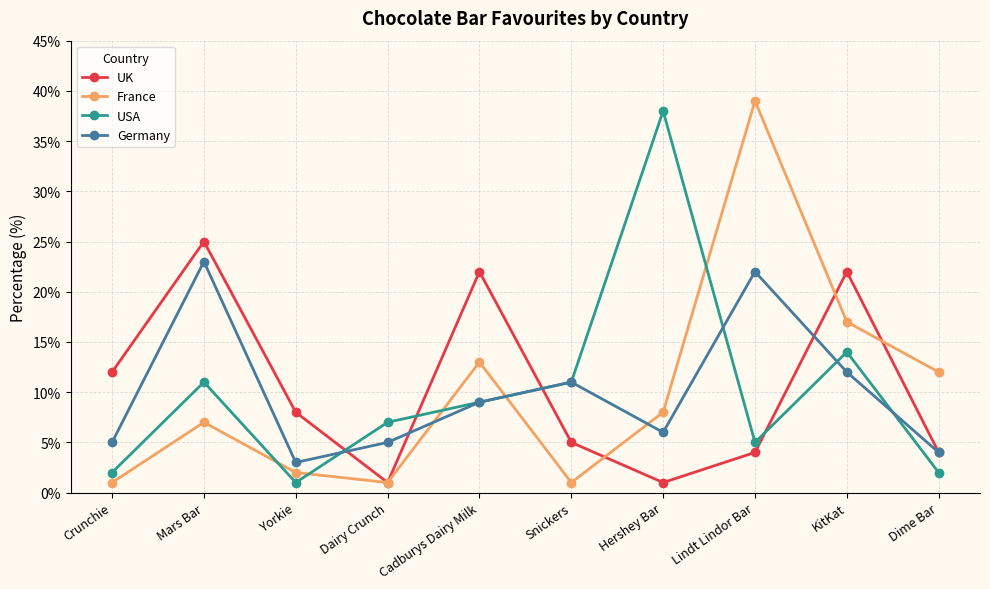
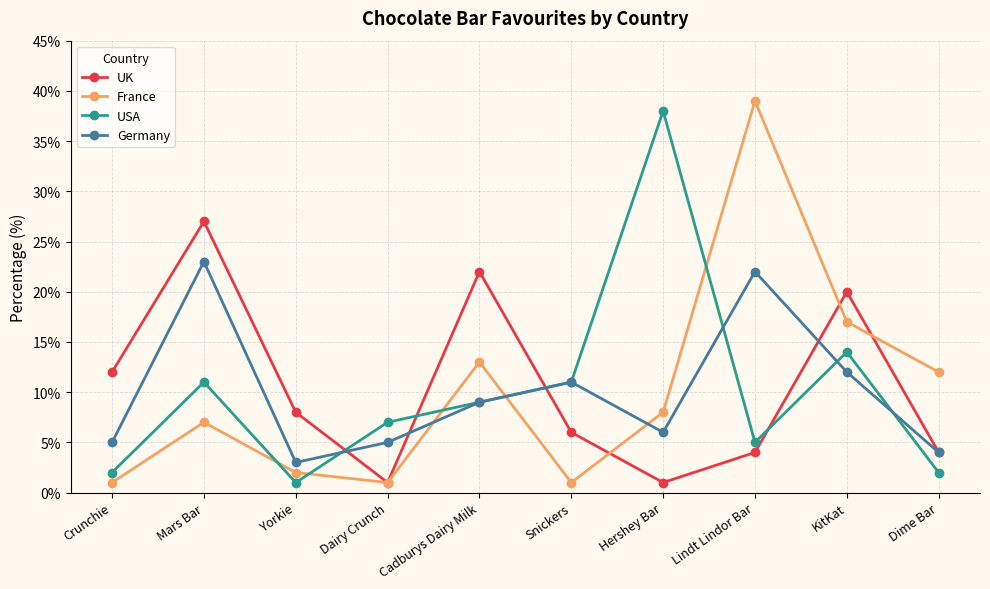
UK, Mars Bar: 25% -> 27%
UK, Snickers: 5% -> 6%
UK, KitKat: 22% -> 20%
